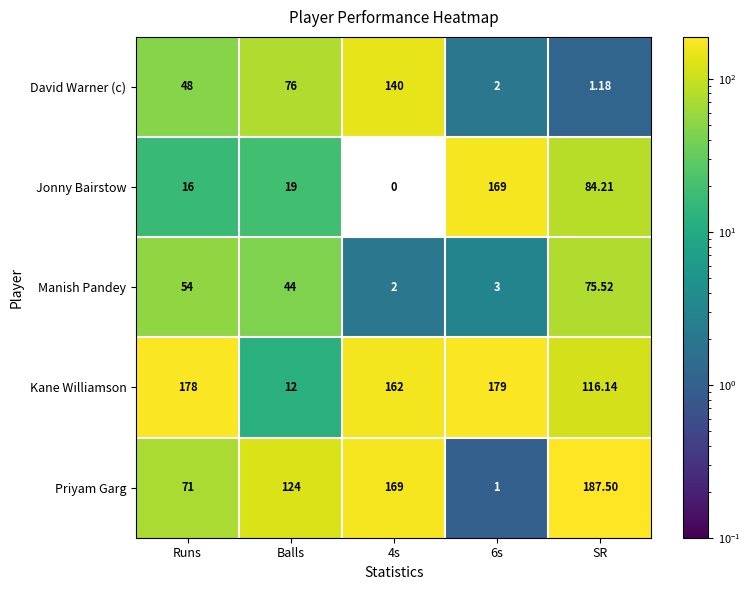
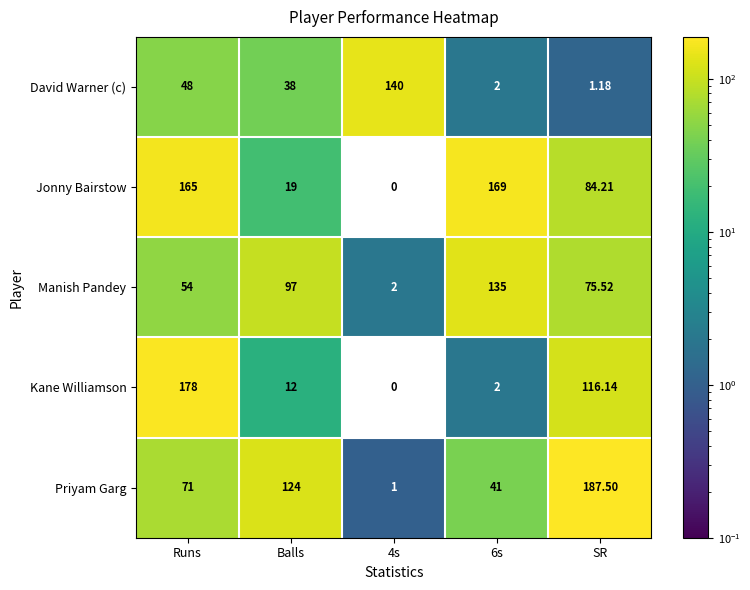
David Warner (c), Balls: 76 -> 38
Jonny Bairstow, Runs: 16 -> 165
Manish Pandey, Balls: 44 -> 97
Manish Pandey, 6s: 3 -> 135
Kane Williamson, 4s: 162 -> 0
Kane Williamson, 6s: 179 -> 2
Priyam Garg, 4s: 169 -> 1
Priyam Garg, 6s: 1 -> 41
